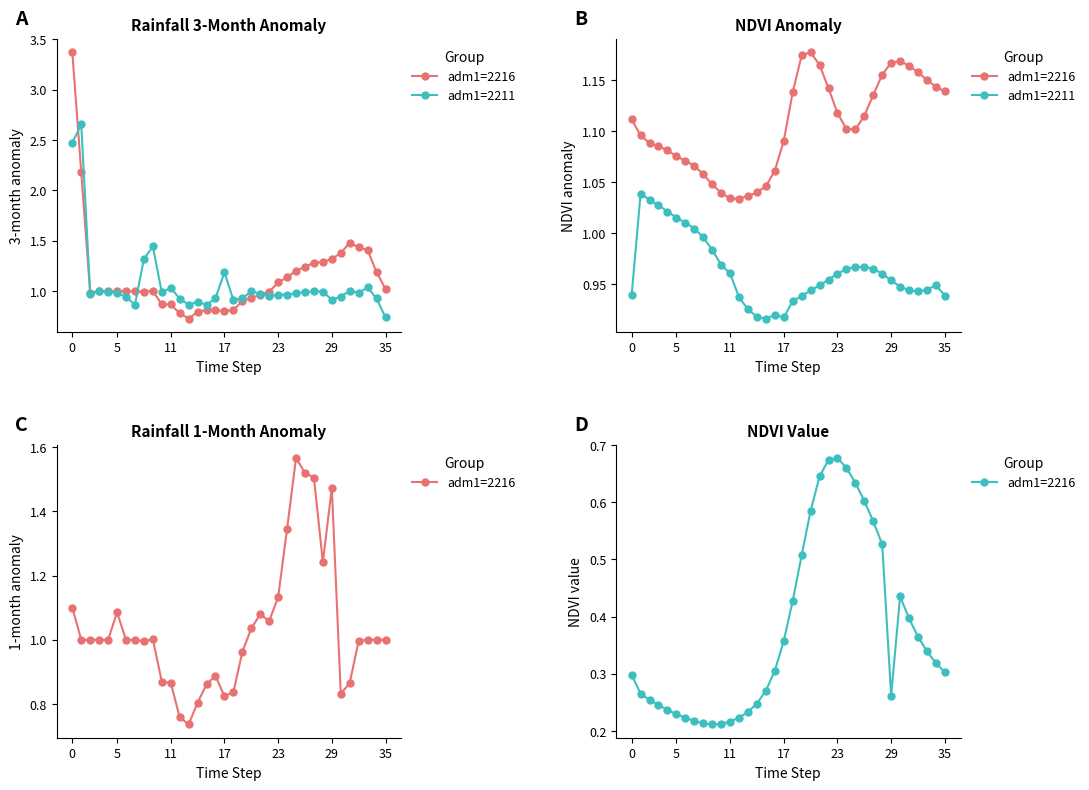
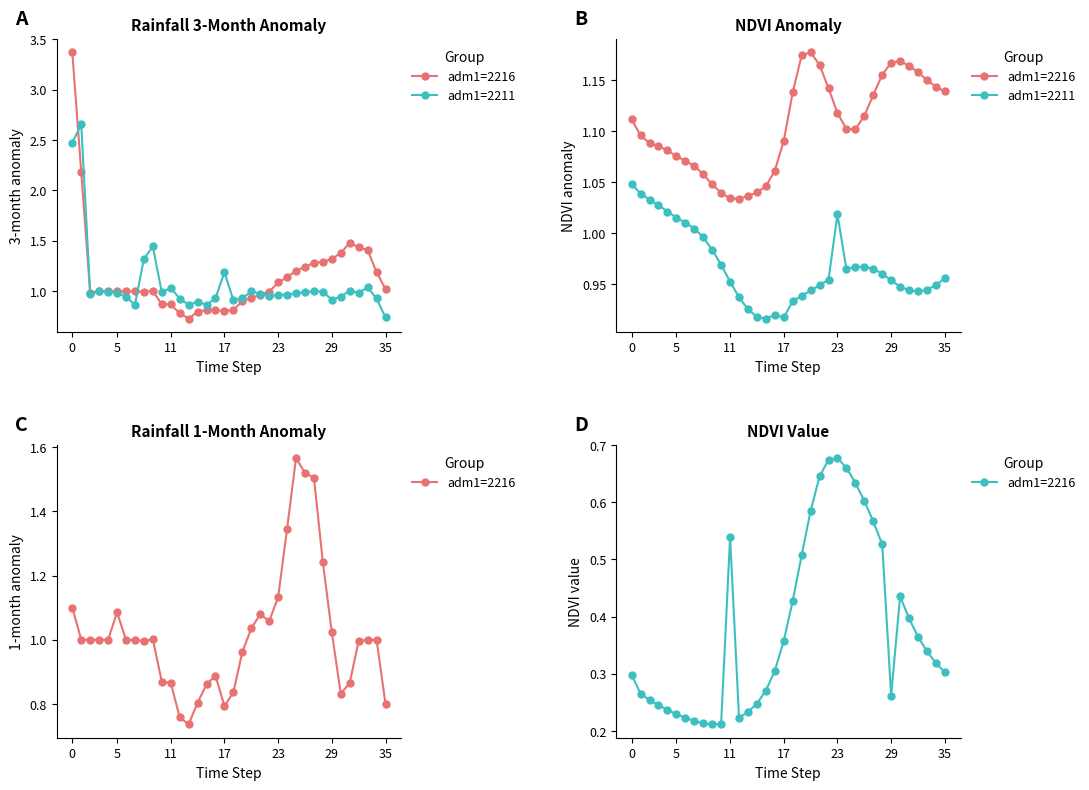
NDVI Anomaly, adm1=2211, 0: 0.939 -> 1.048
NDVI Anomaly, adm1=2211, 11: 0.961 -> 0.953
NDVI Anomaly, adm1=2211, 23: 0.960 -> 1.018
NDVI Anomaly, adm1=2211, 35: 0.939 -> 0.956
Rainfall 1-Month Anomaly, 17: 0.82 -> 0.79
Rainfall 1-Month Anomaly, 29: 1.47 -> 1.02
Rainfall 1-Month Anomaly, 35: 1.0 -> 0.8
NDVI Value, 11: 0.22 -> 0.54
